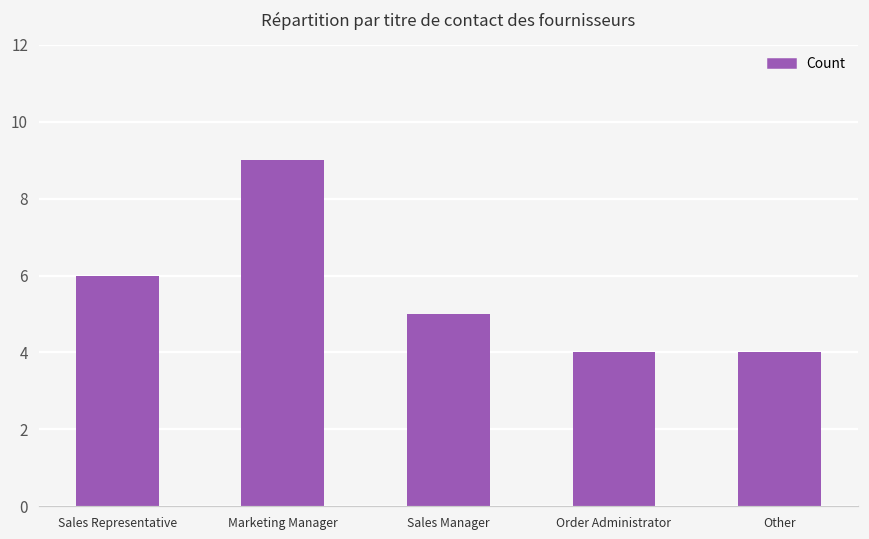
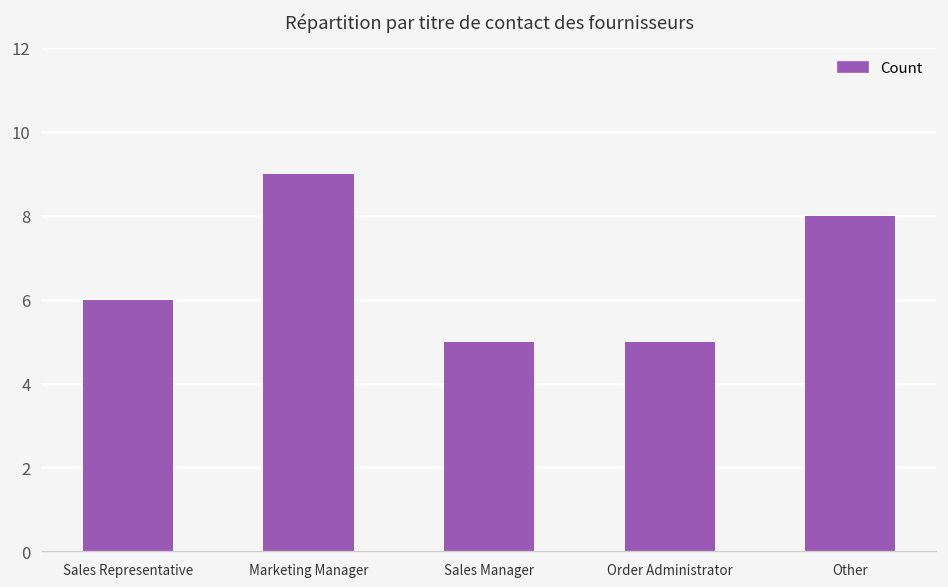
Order Administrator: 4 -> 5
Other: 4 -> 8
